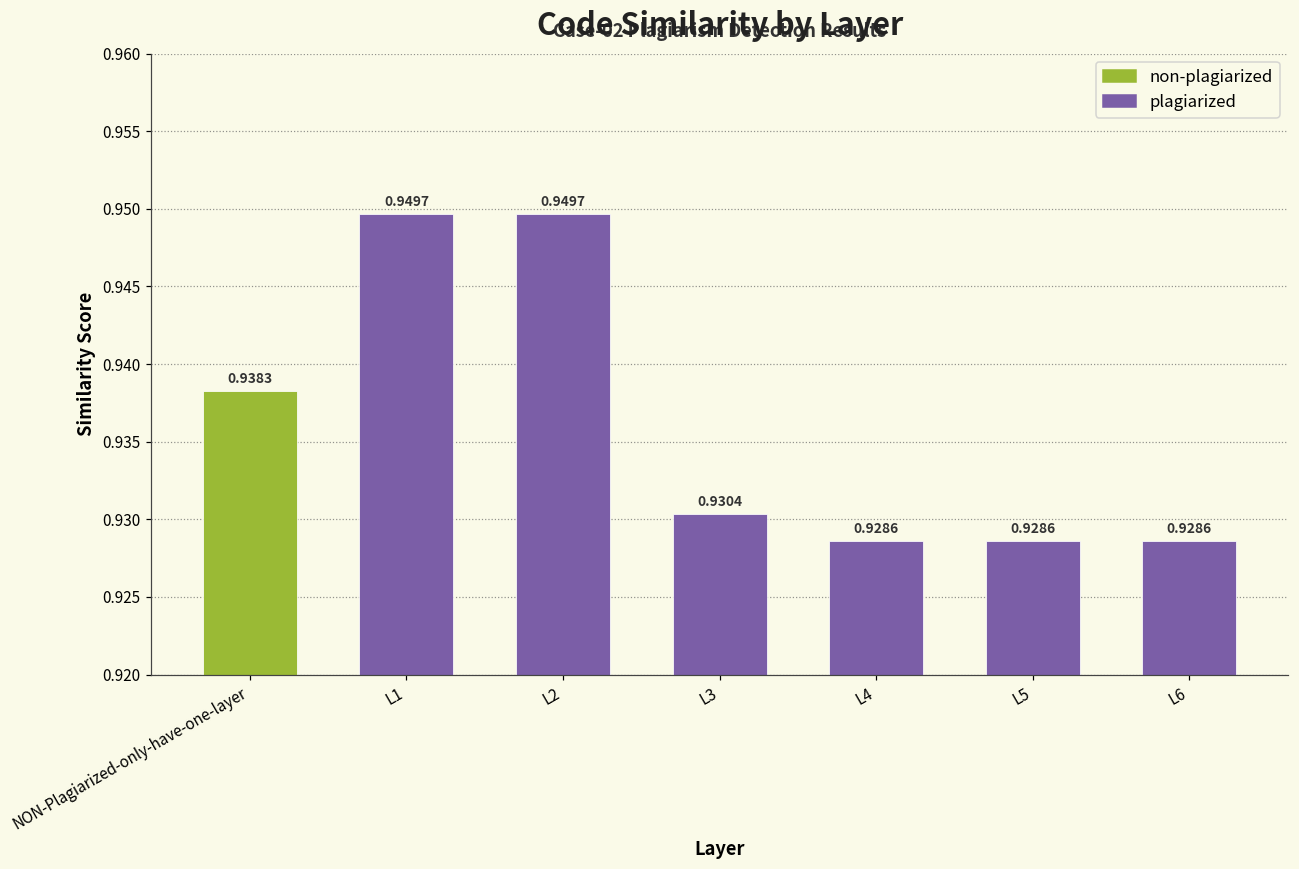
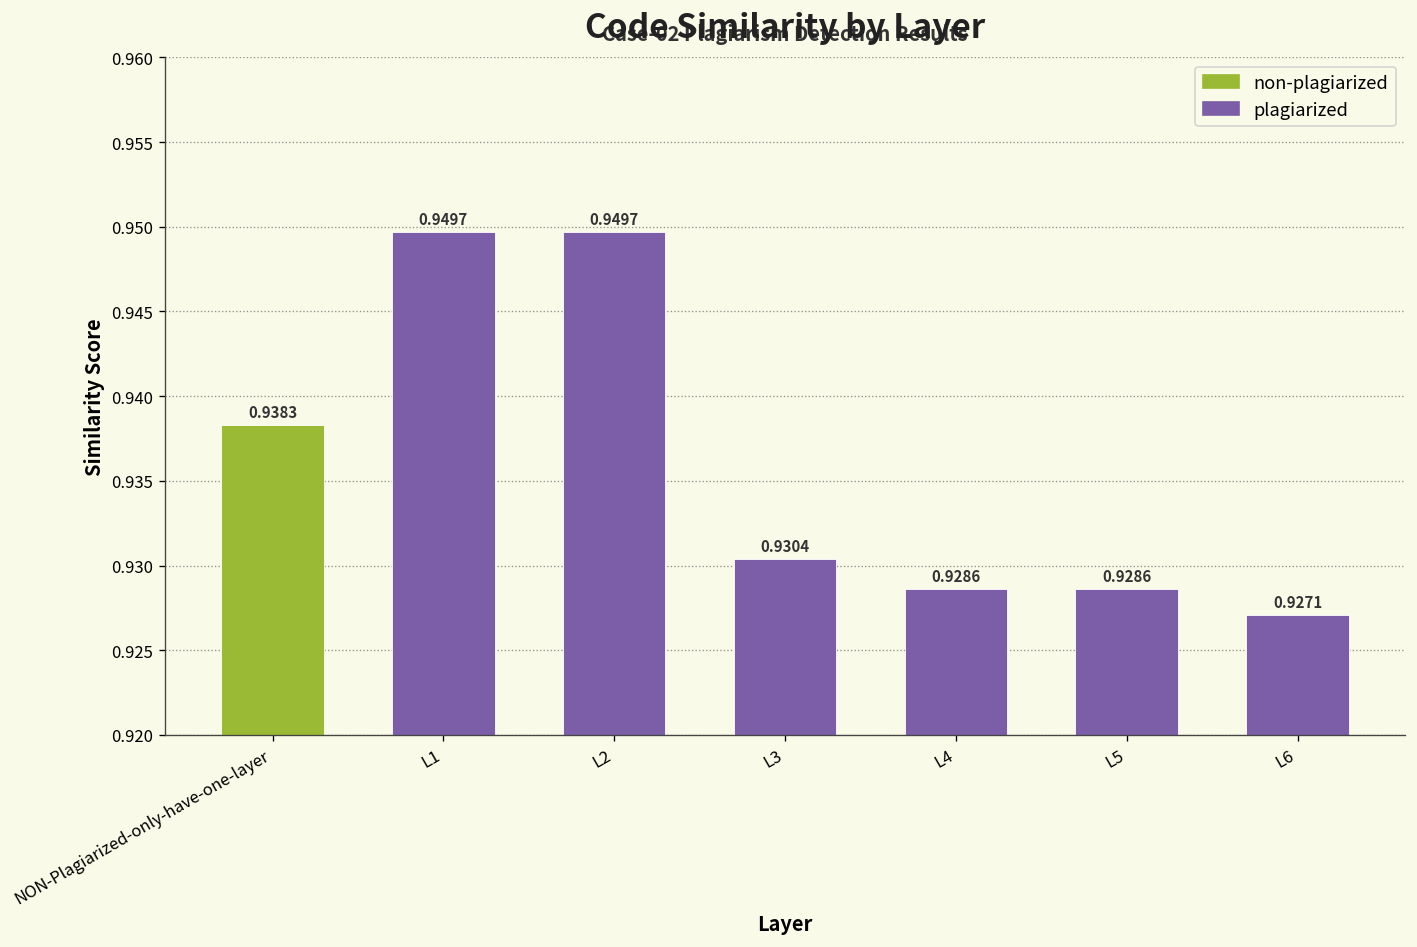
L6: 0.9286 -> 0.9271
